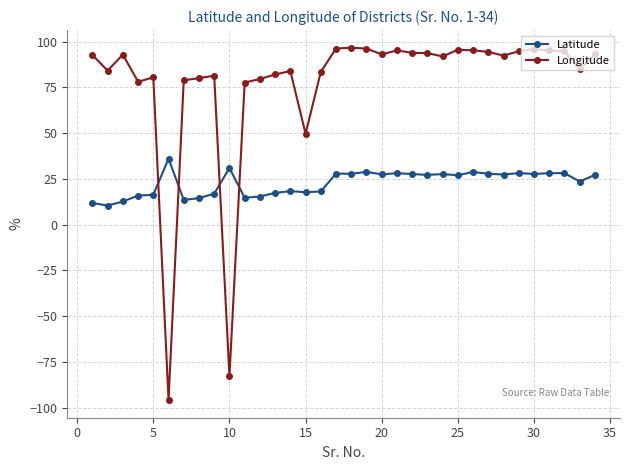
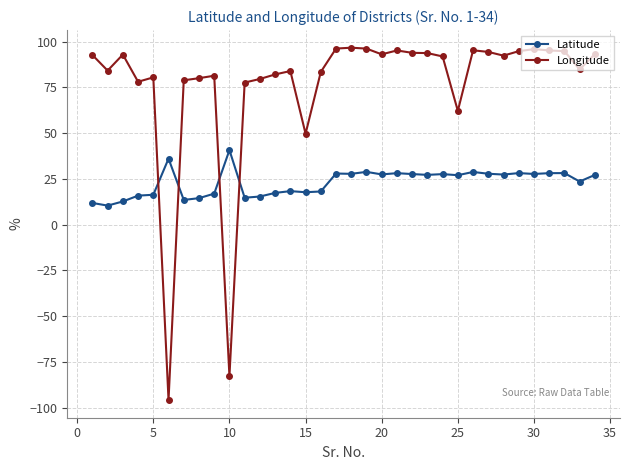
Latitude, 10: 31 -> 41
Longitude, 25: 96 -> 62
